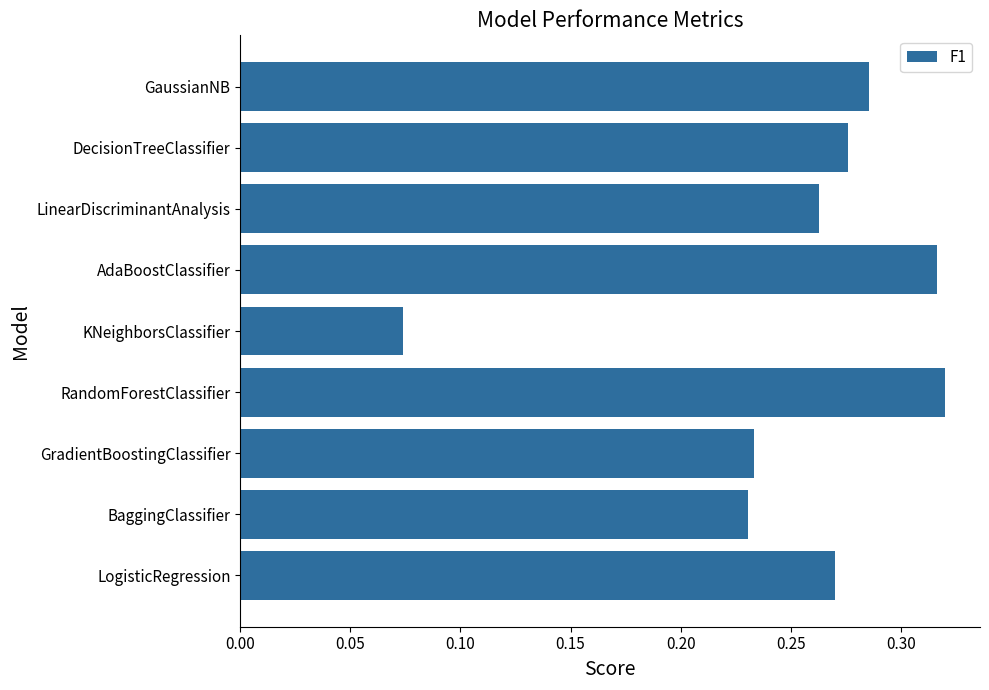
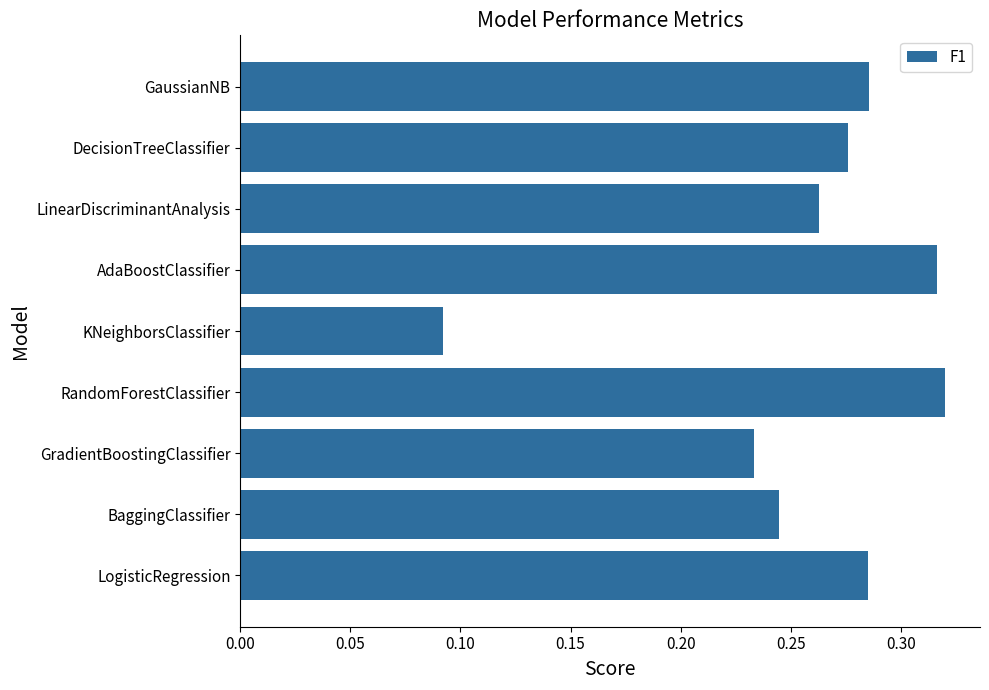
KNeighborsClassifier: 0.074 -> 0.092
BaggingClassifier: 0.231 -> 0.245
LogisticRegression: 0.270 -> 0.285
